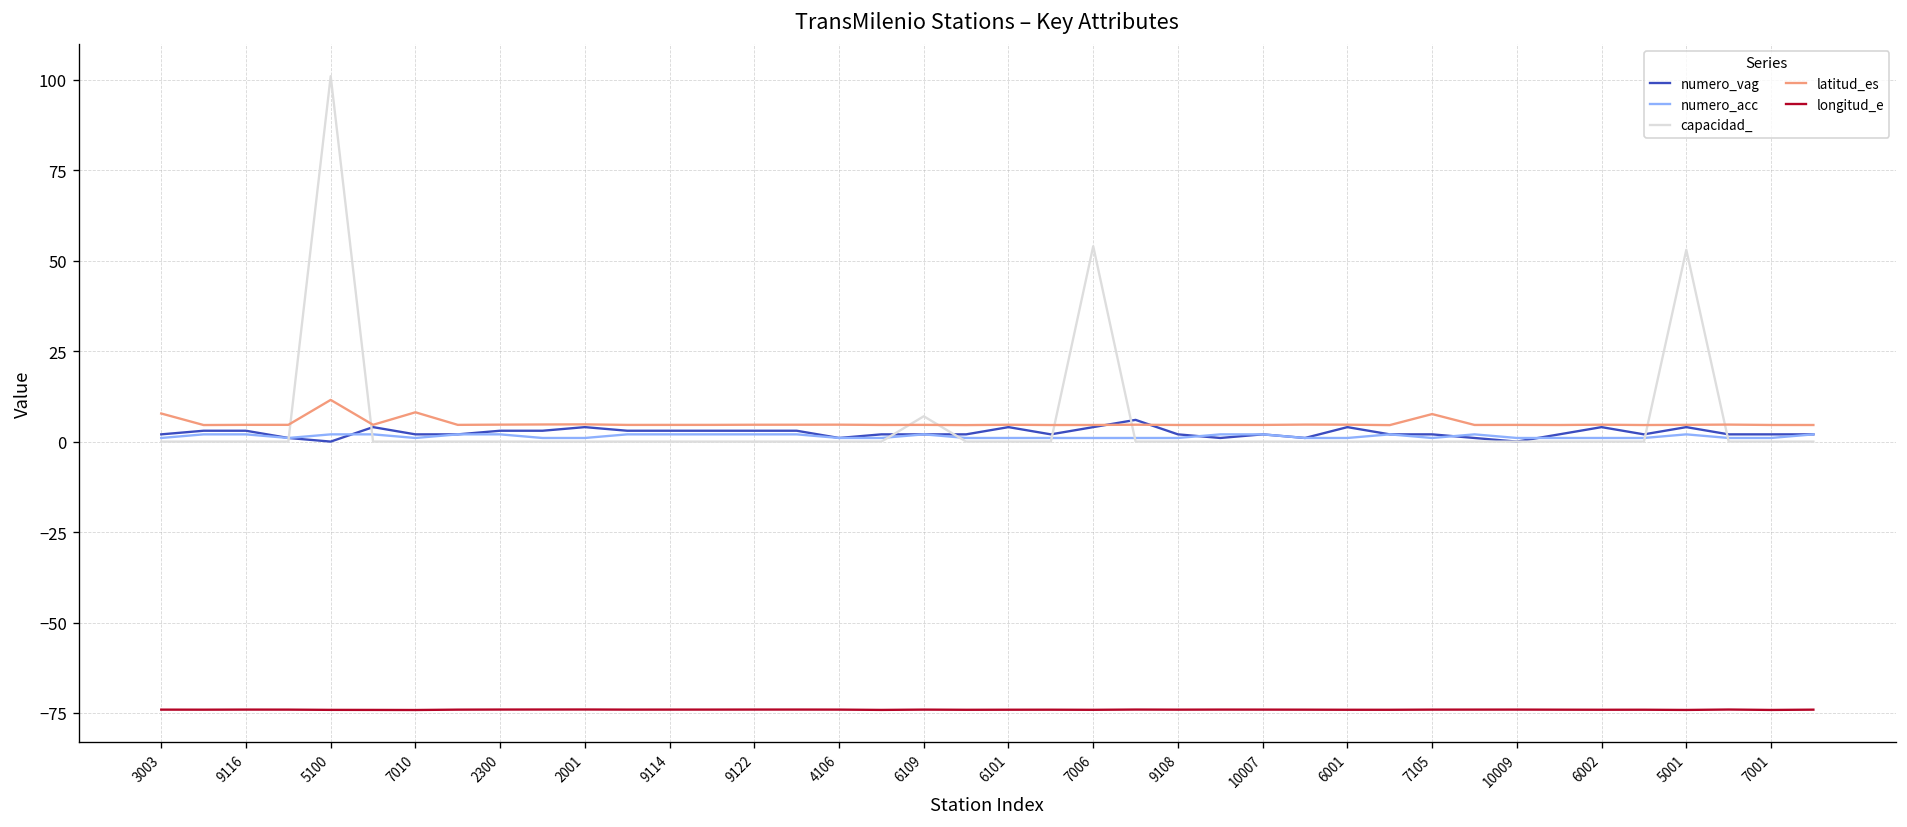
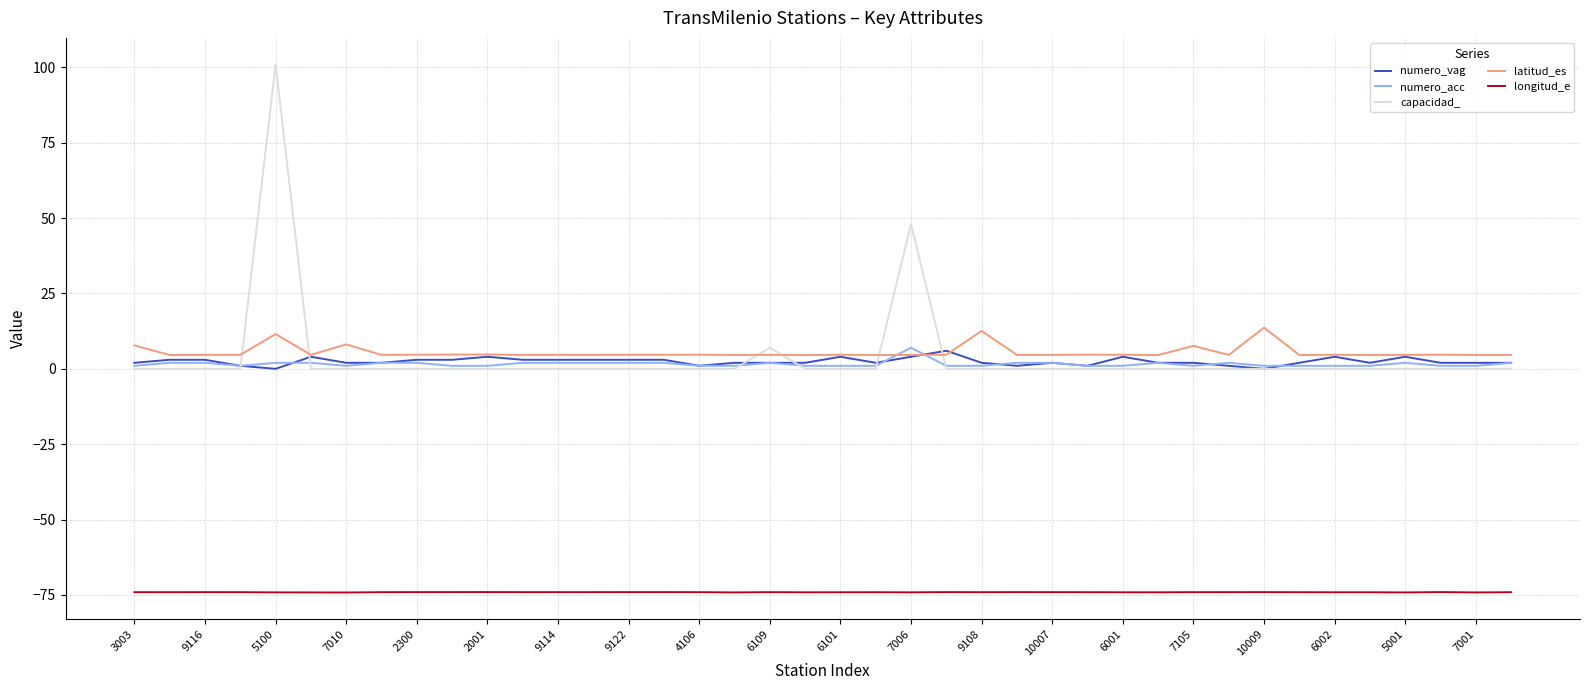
numero_acc, 7006: 1 -> 7
capacidad_, 7006: 54 -> 48
latitud_es, 9108: 5 -> 13
latitud_es, 10009: 5 -> 14
capacidad_, 5001: 53 -> 0
